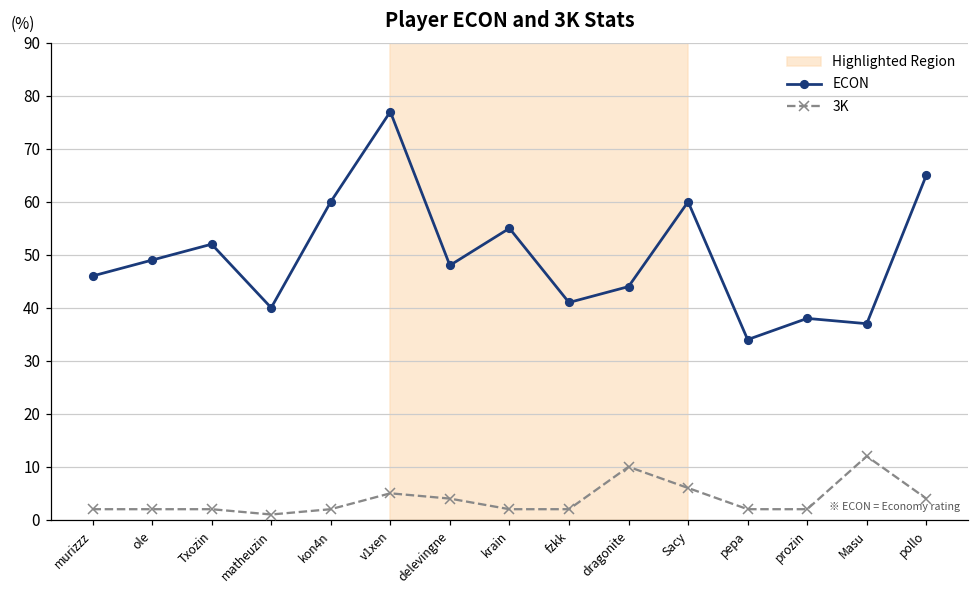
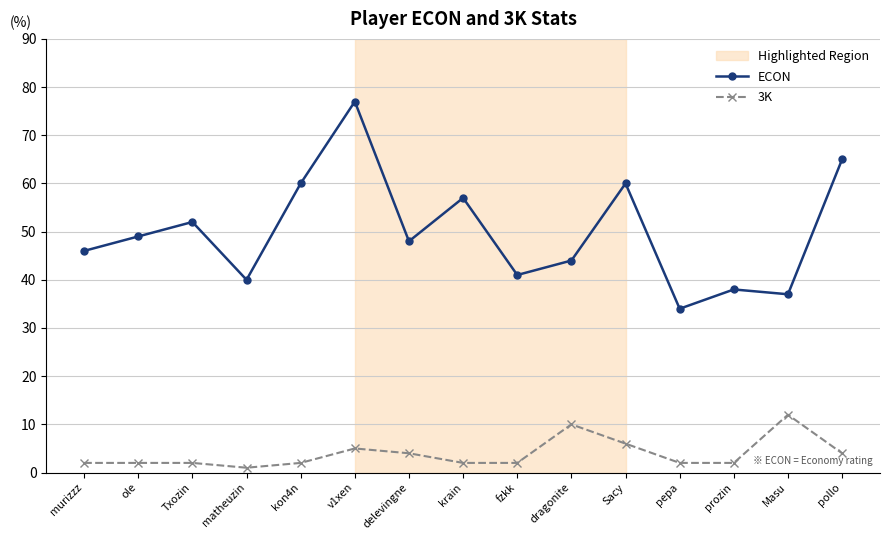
ECON, krain: 55 -> 57
